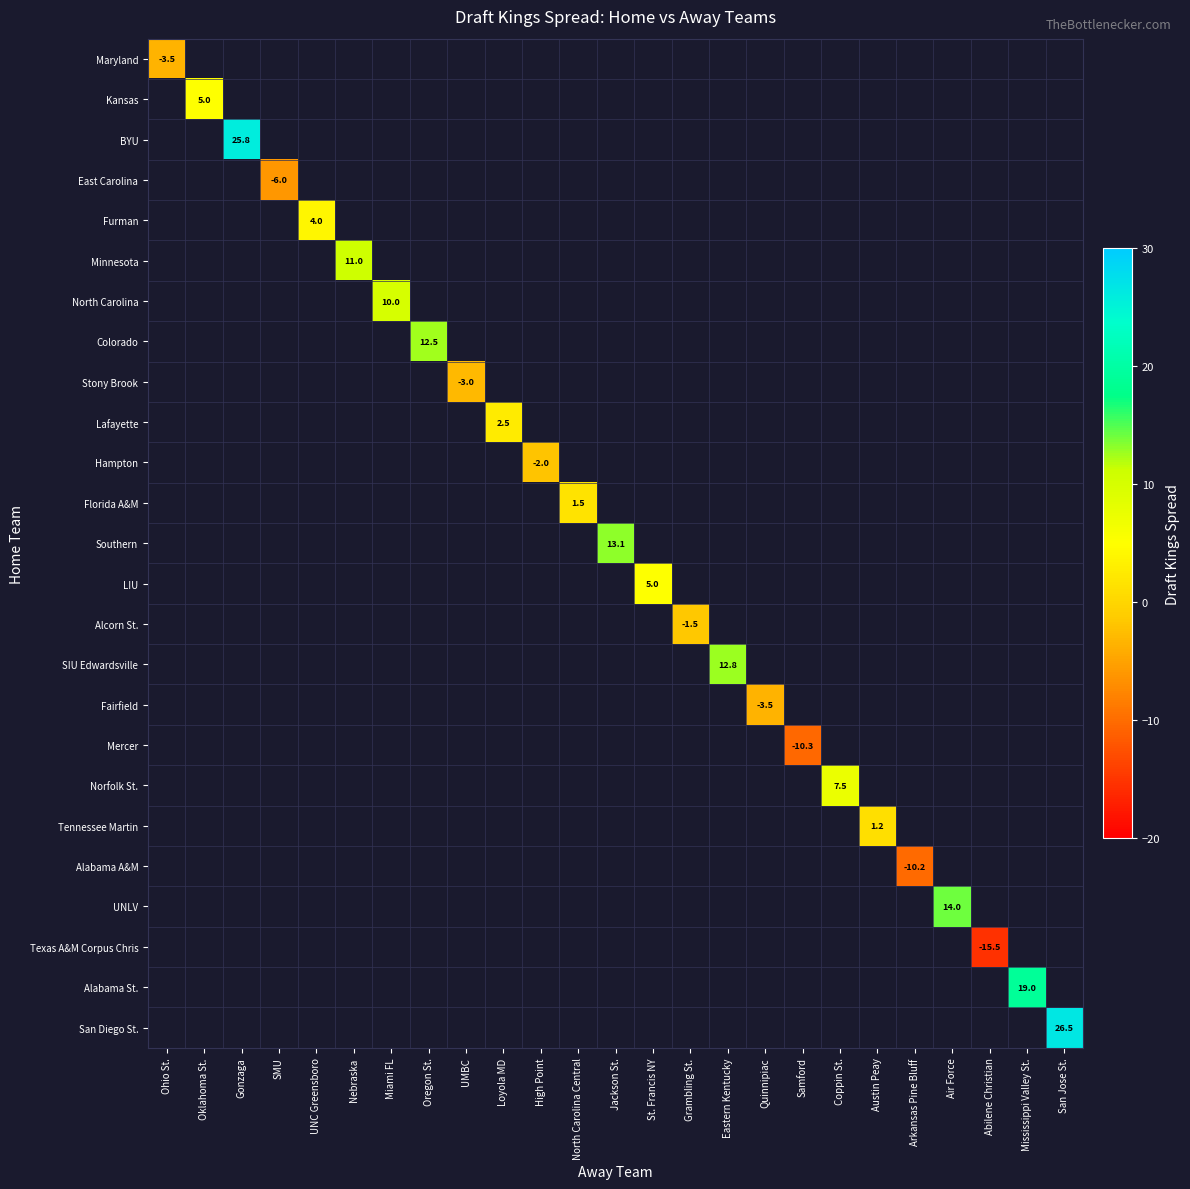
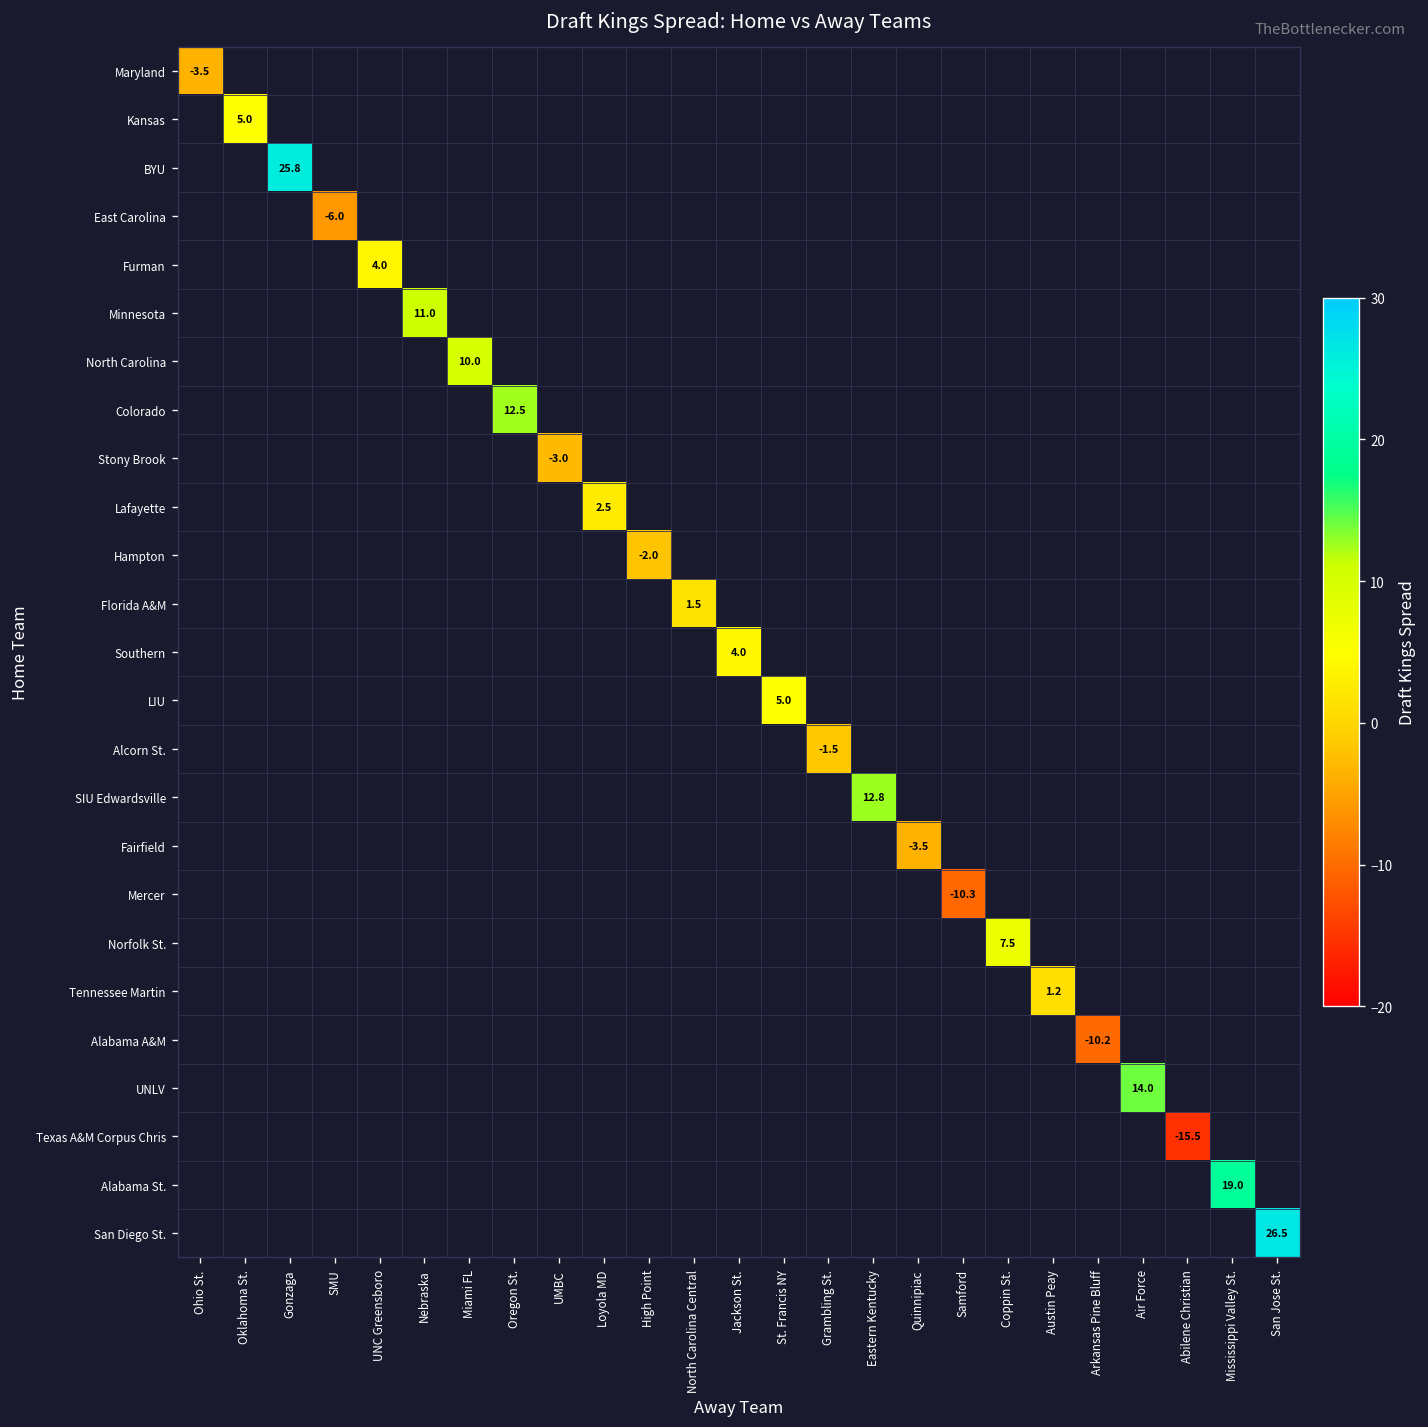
Southern, Jackson St.: 13.1 -> 4.0
